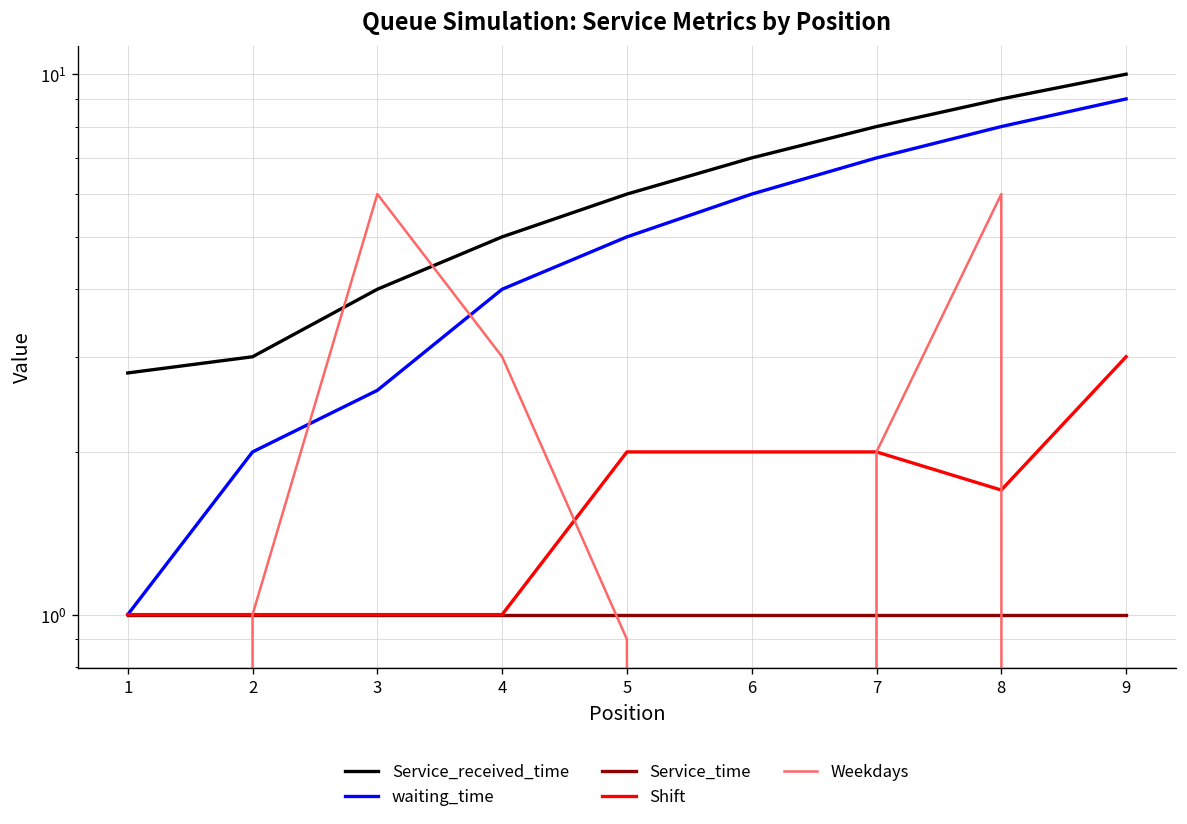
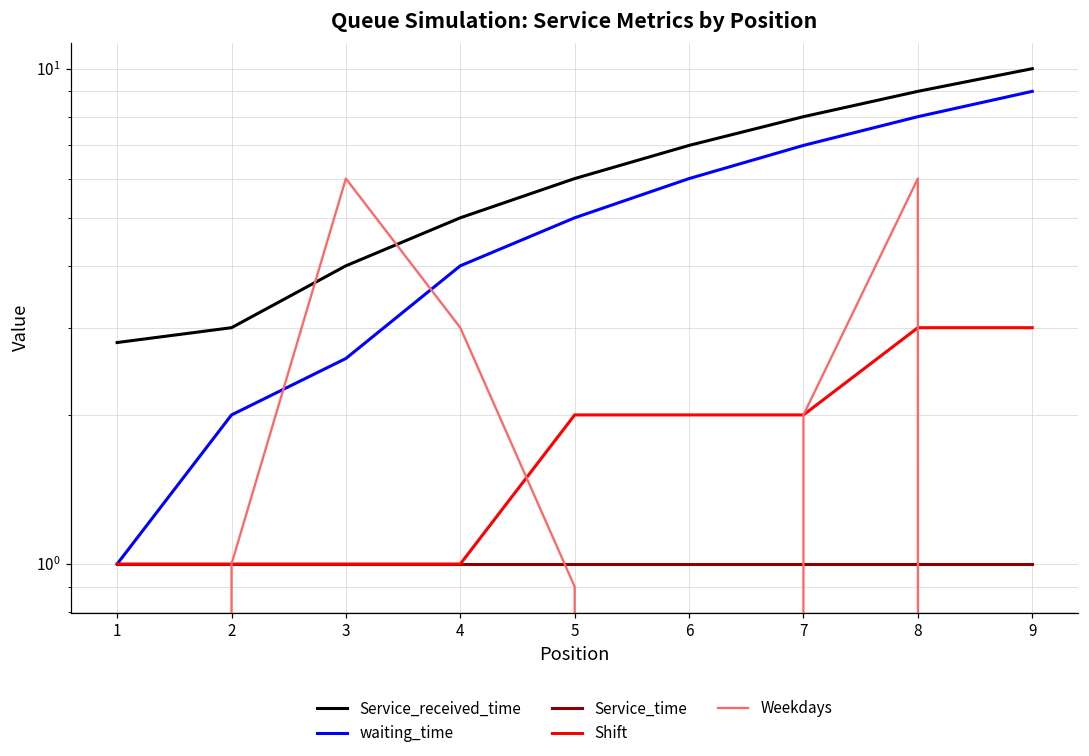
Shift, 8: 1.7 -> 3.0
